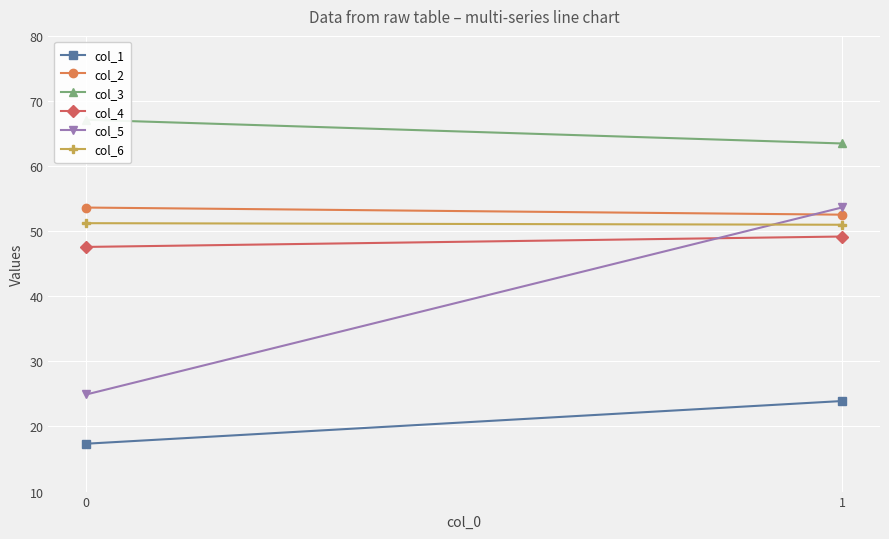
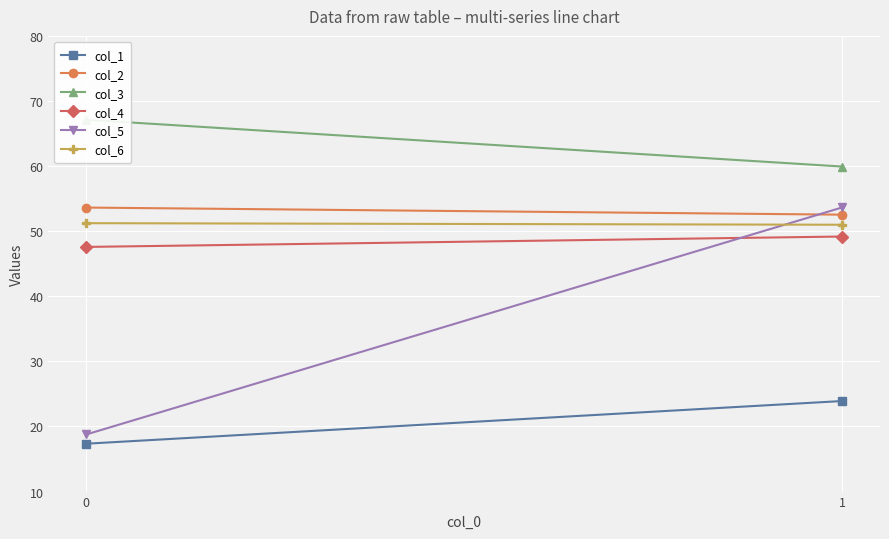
col_5, 0: 25 -> 19
col_3, 1: 63 -> 60
